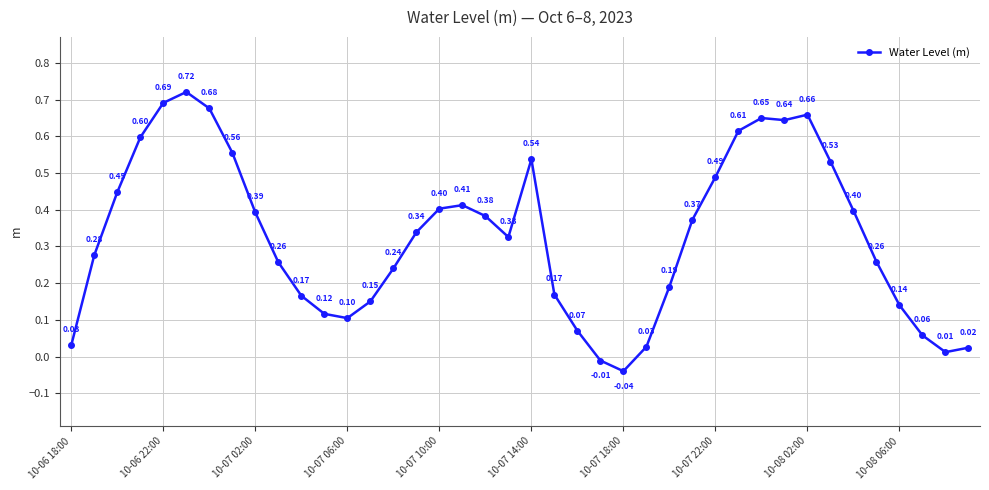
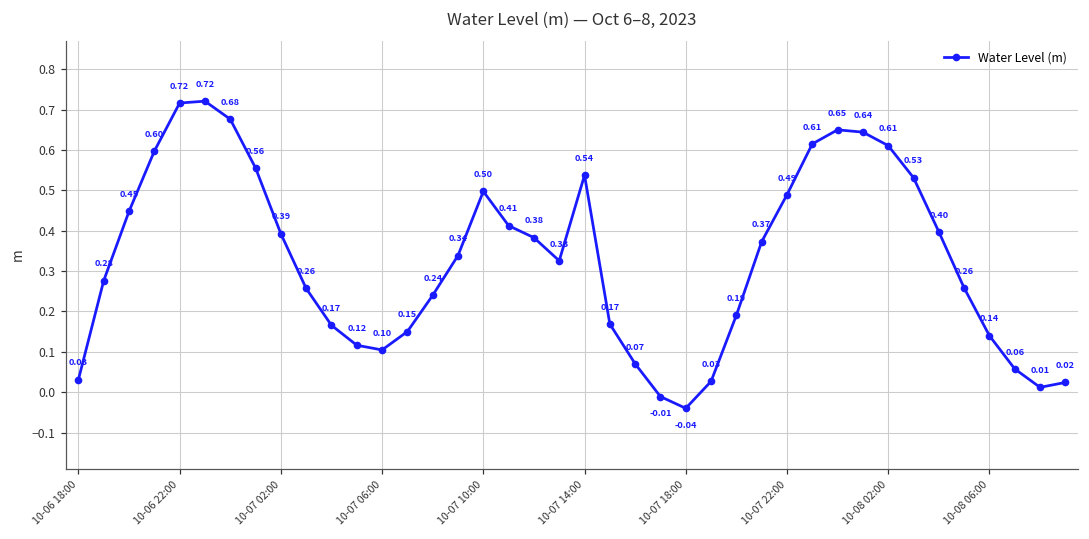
10-06 22:00: 0.69 -> 0.72
10-07 10:00: 0.40 -> 0.50
10-08 02:00: 0.66 -> 0.61
